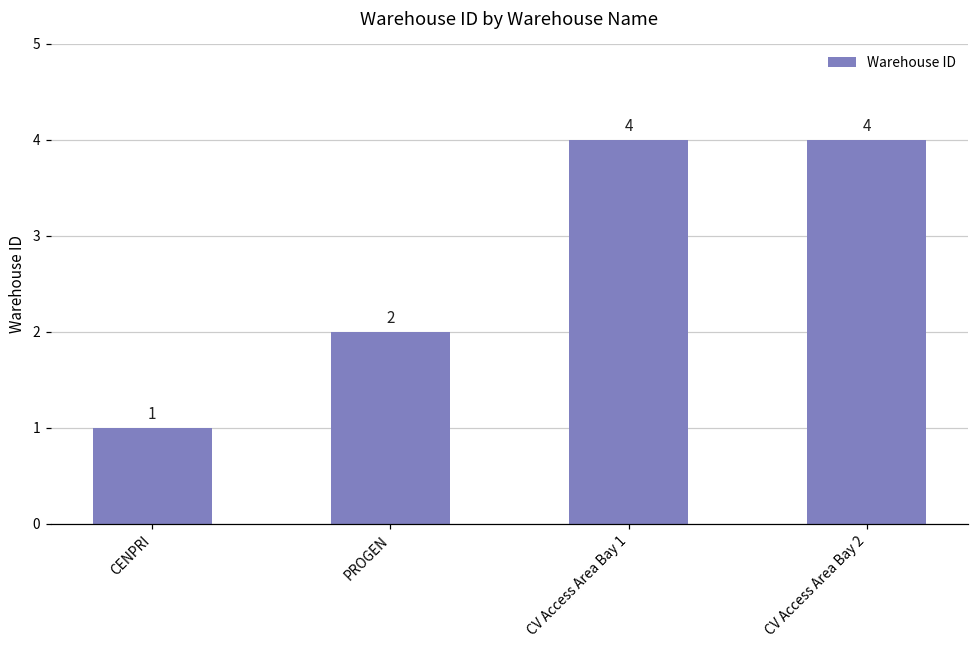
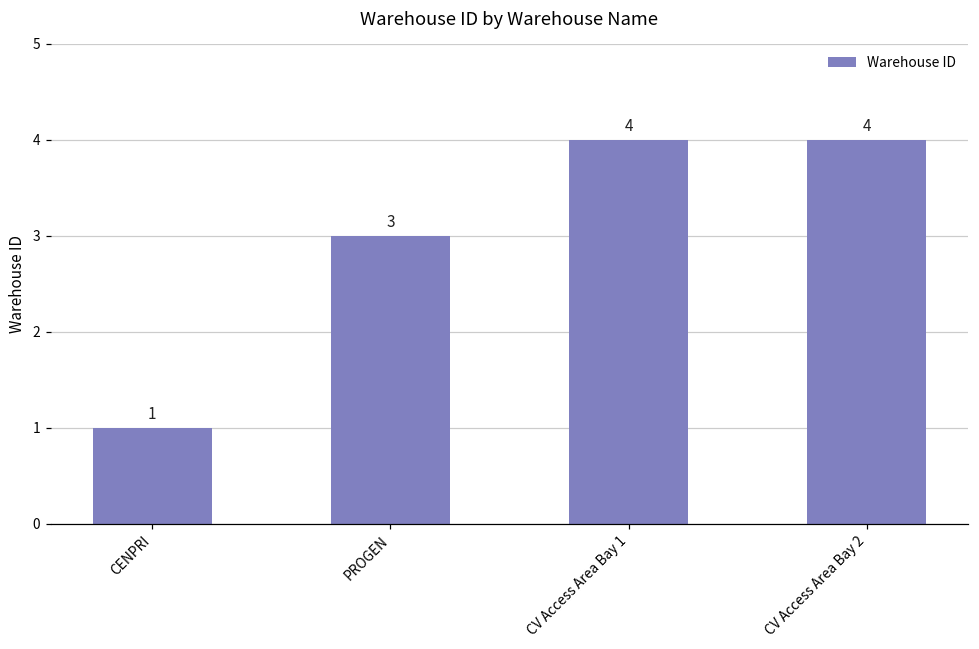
PROGEN: 2 -> 3
